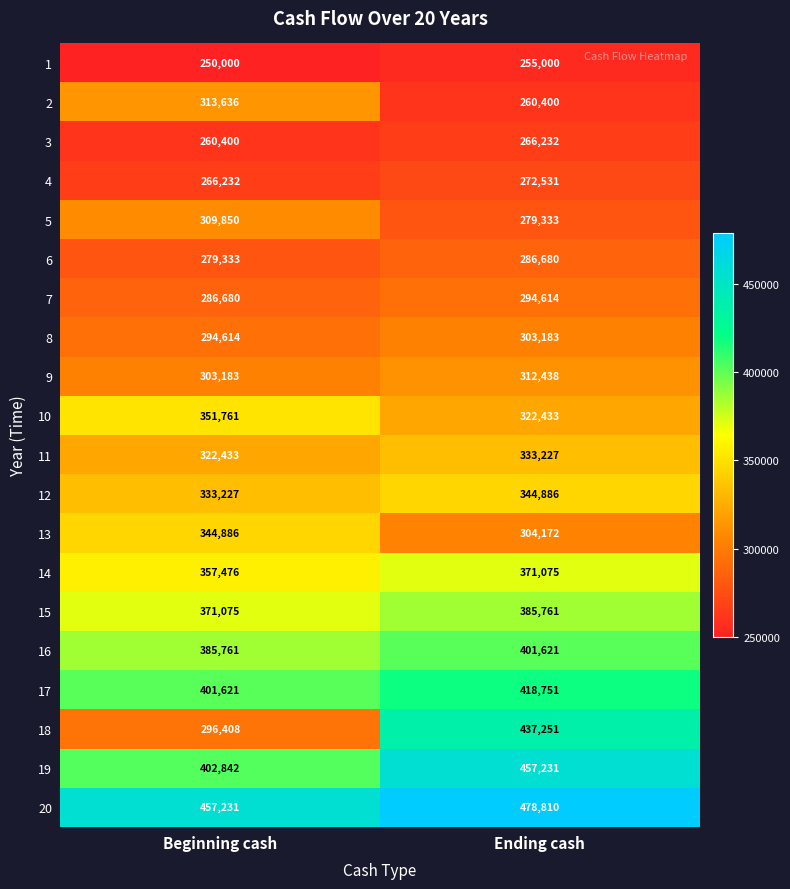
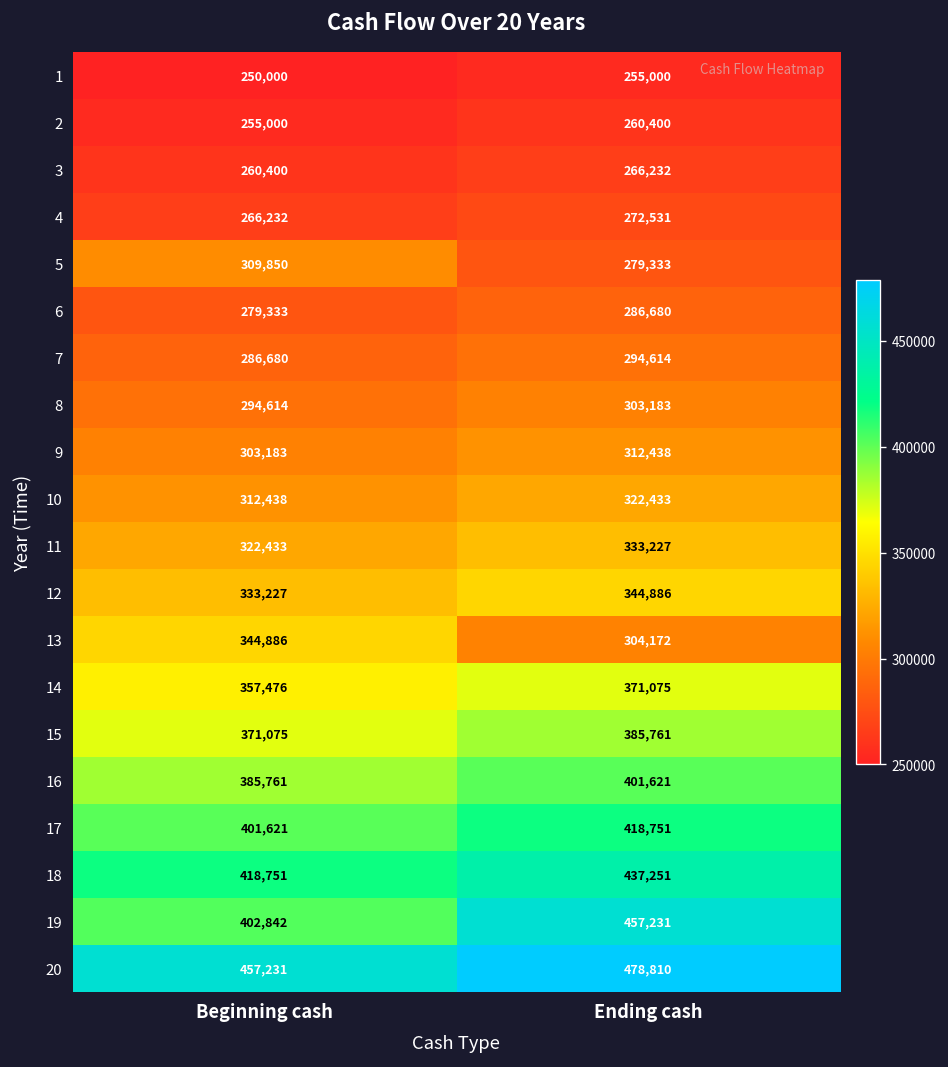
2, Beginning cash: 313,636 -> 255,000
10, Beginning cash: 351,761 -> 312,438
18, Beginning cash: 296,408 -> 418,751
